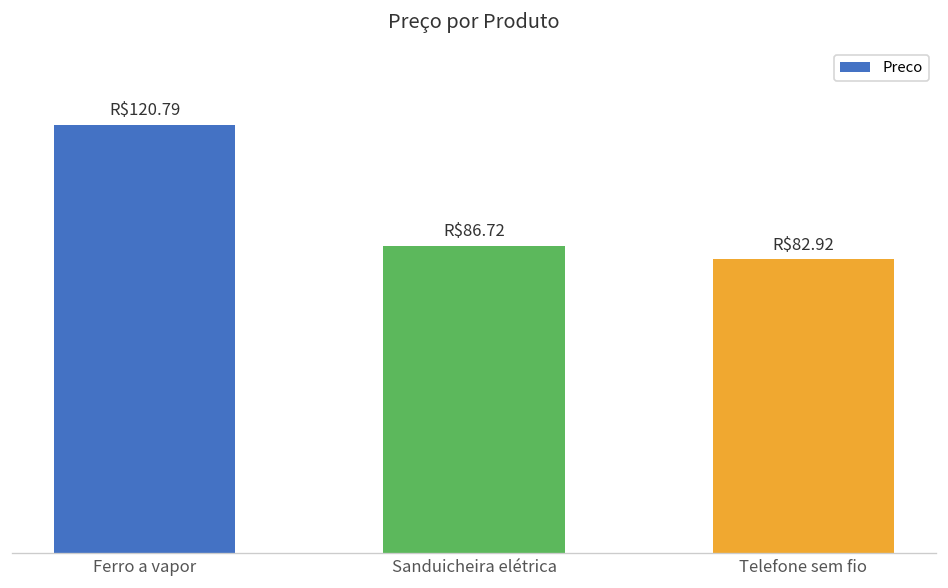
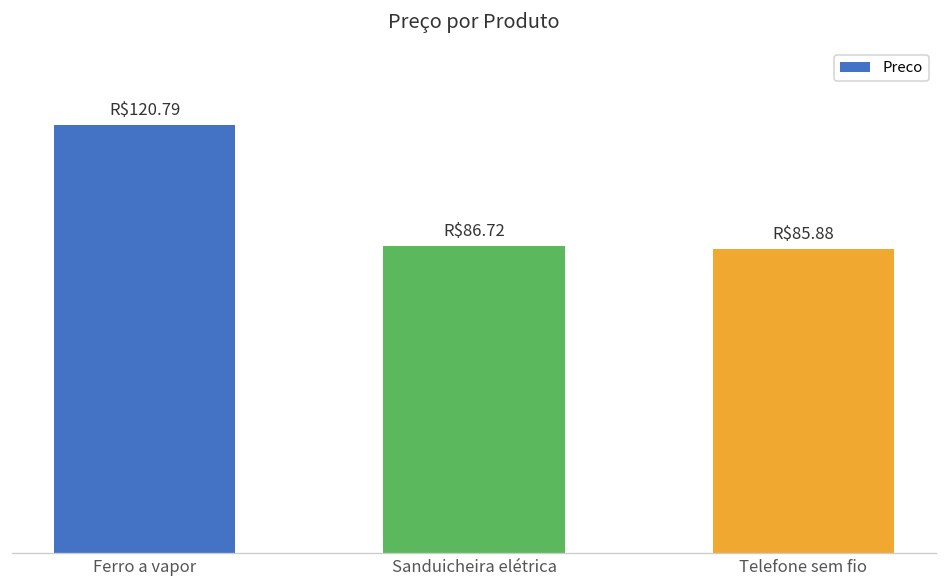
Telefone sem fio: $82.92 -> $85.88
